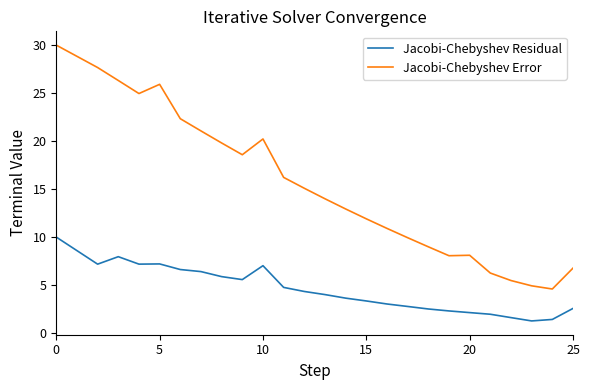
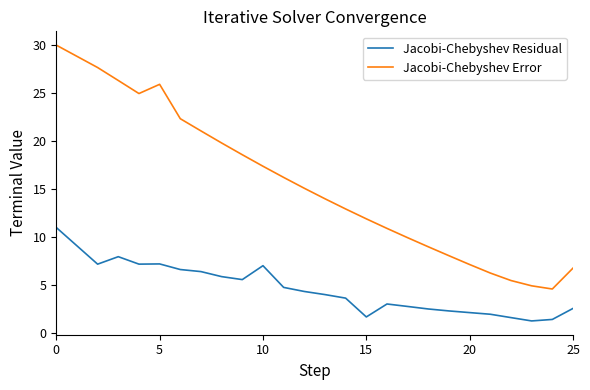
Jacobi-Chebyshev Residual, 0: 10 -> 11
Jacobi-Chebyshev Error, 10: 20 -> 17
Jacobi-Chebyshev Residual, 15: 3 -> 2
Jacobi-Chebyshev Error, 20: 8 -> 7
